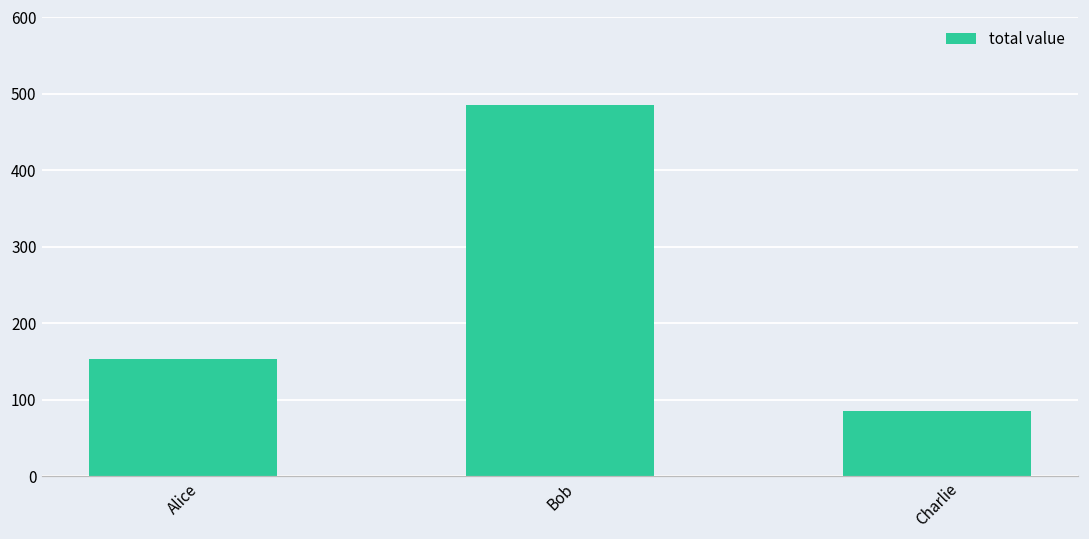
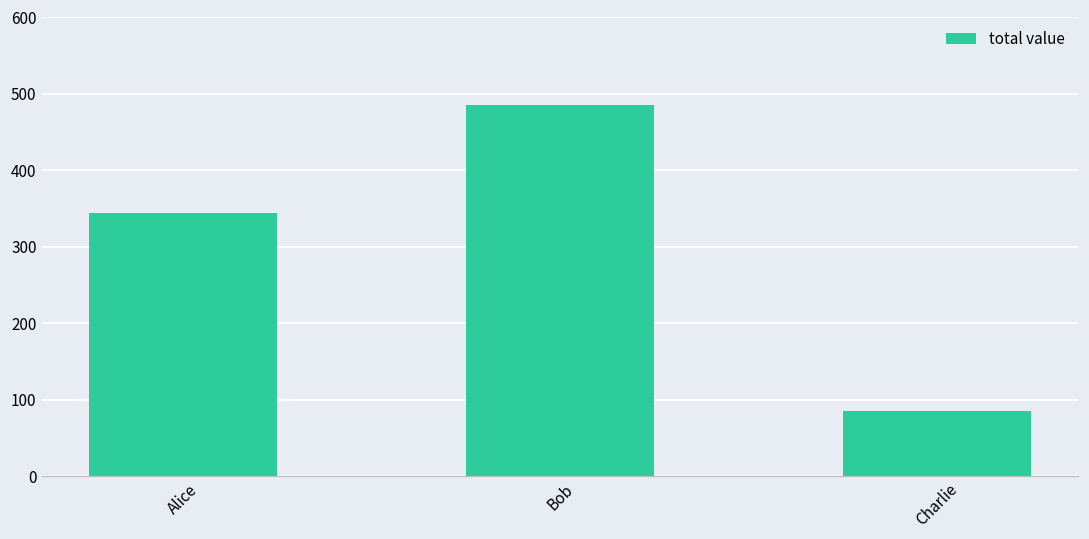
Alice: 150 -> 340
